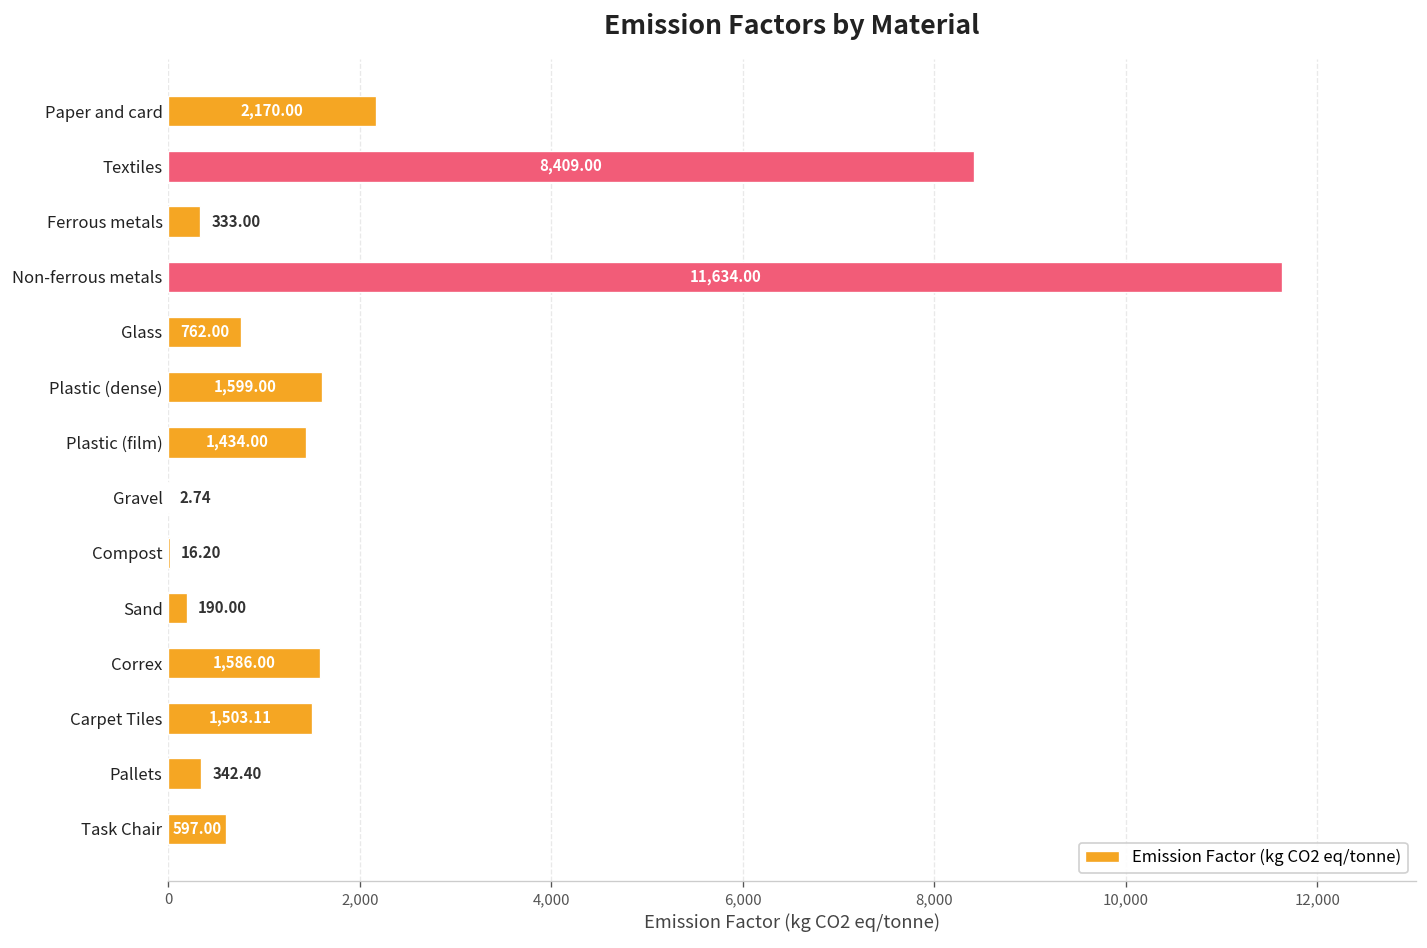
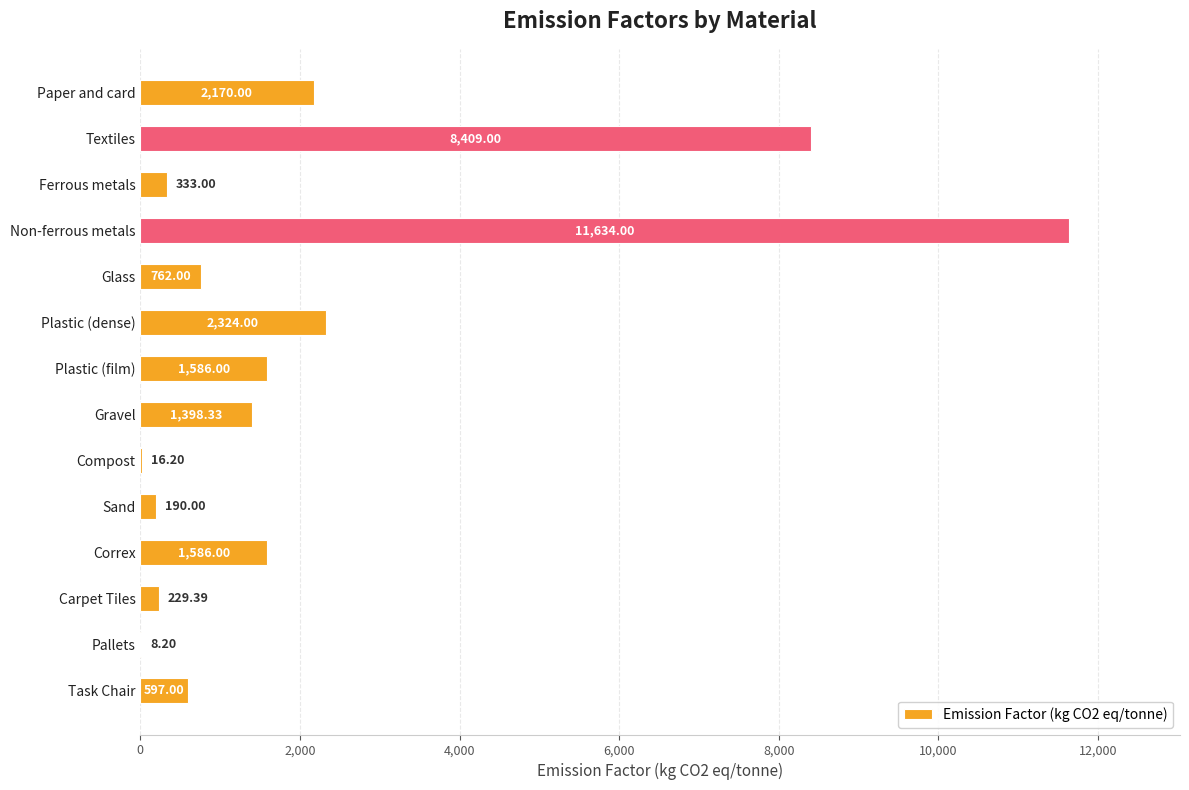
Plastic (dense): 1,599.00 -> 2,324.00
Plastic (film): 1,434.00 -> 1,586.00
Gravel: 2.74 -> 1,398.33
Carpet Tiles: 1,503.11 -> 229.39
Pallets: 342.40 -> 8.20
